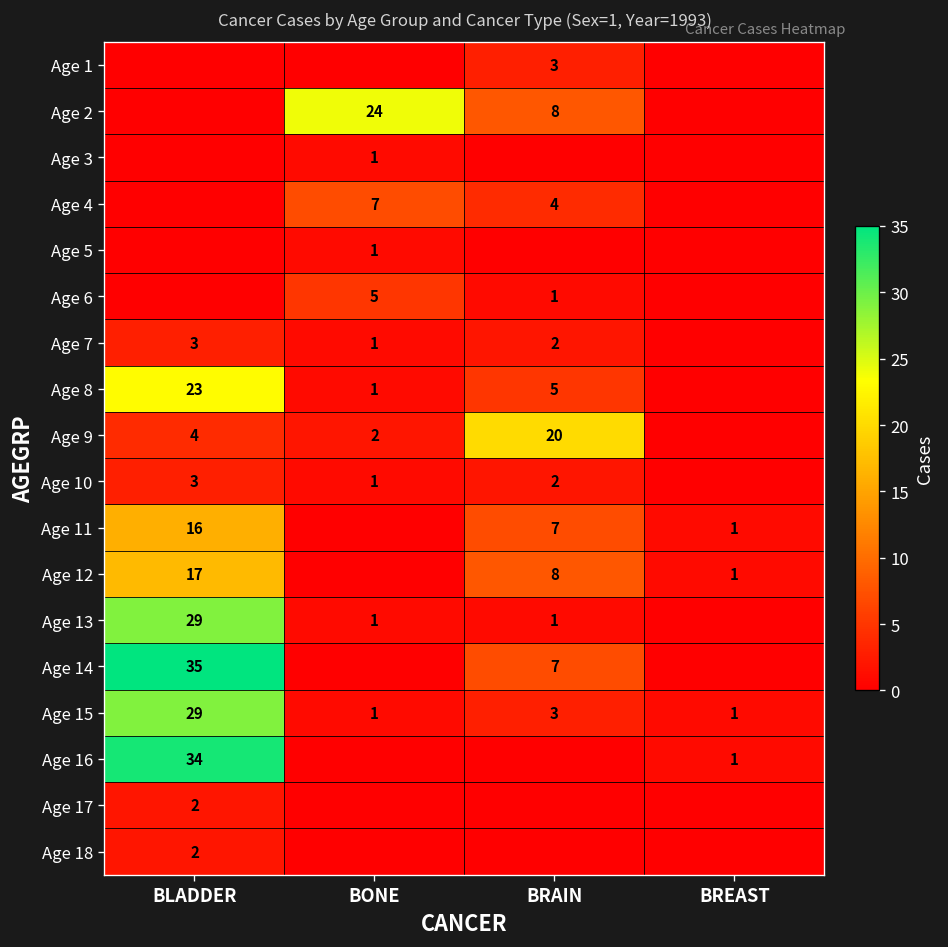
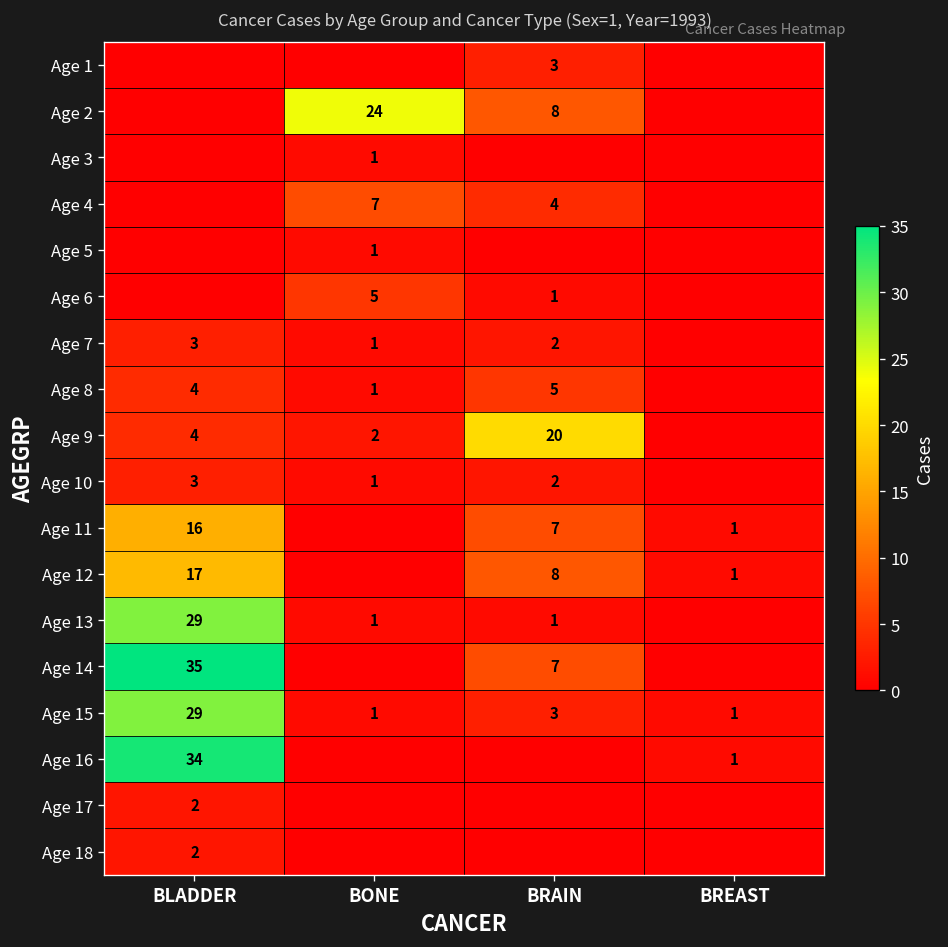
Age 8, BLADDER: 23 -> 4
